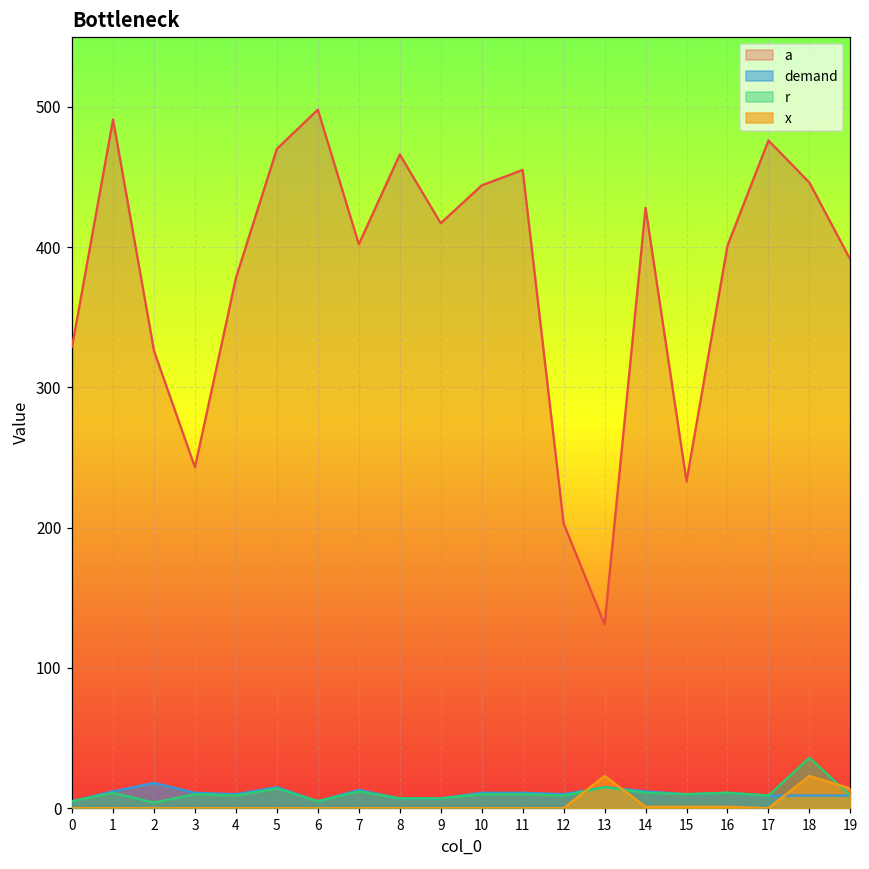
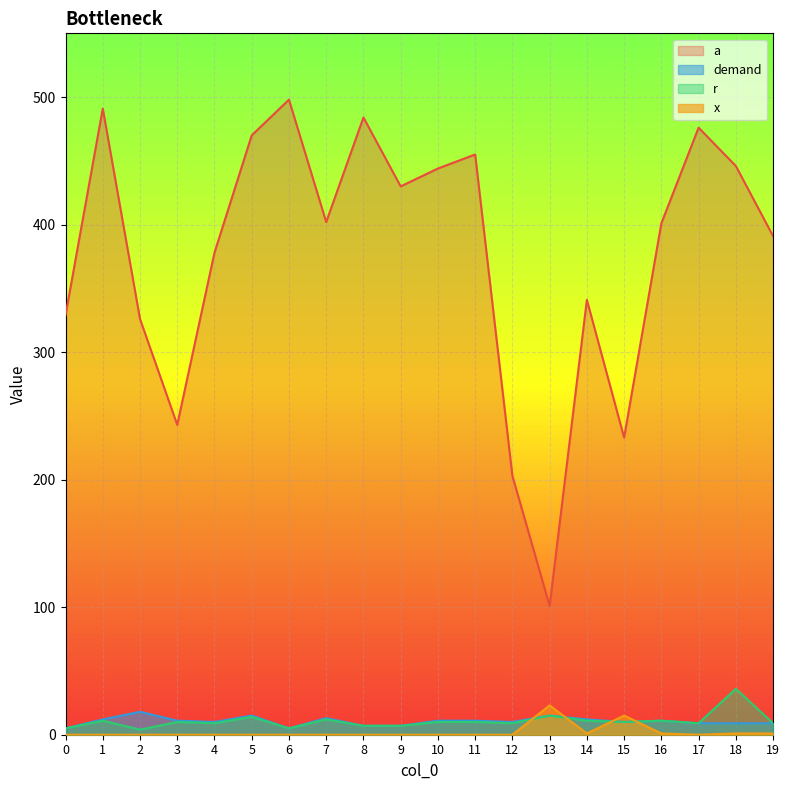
a, 8: 466 -> 484
a, 9: 417 -> 430
a, 13: 131 -> 101
a, 14: 428 -> 341
x, 15: 1 -> 15
x, 18: 23 -> 1
x, 19: 14 -> 1
